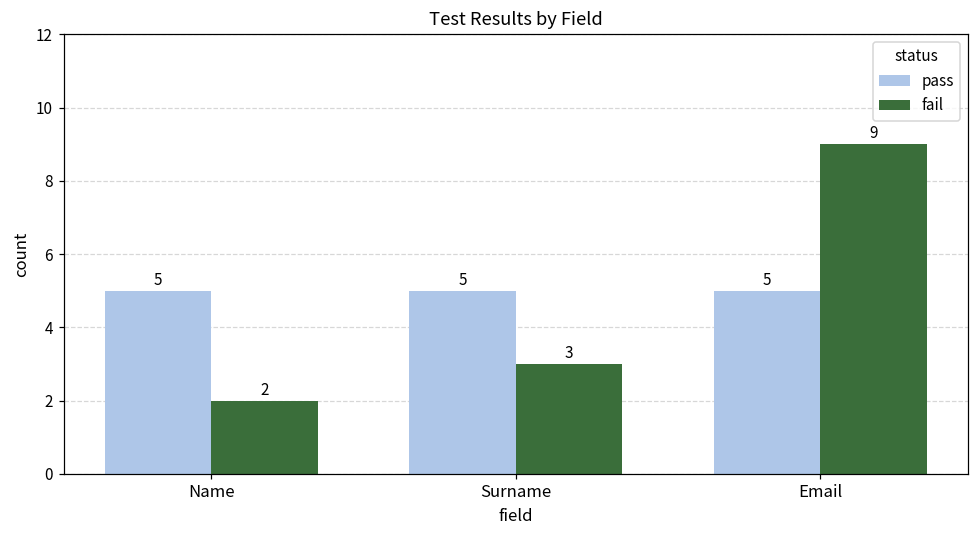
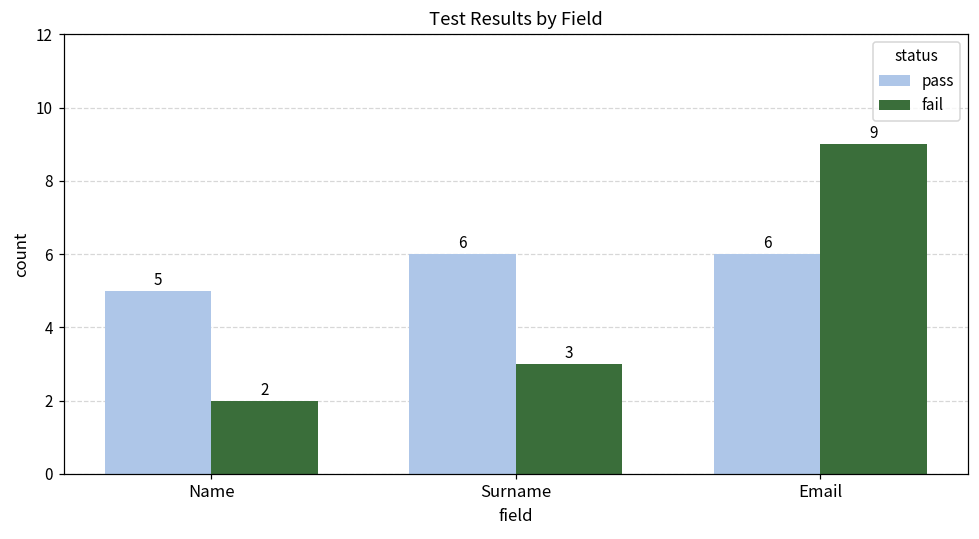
pass, Surname: 5 -> 6
pass, Email: 5 -> 6
